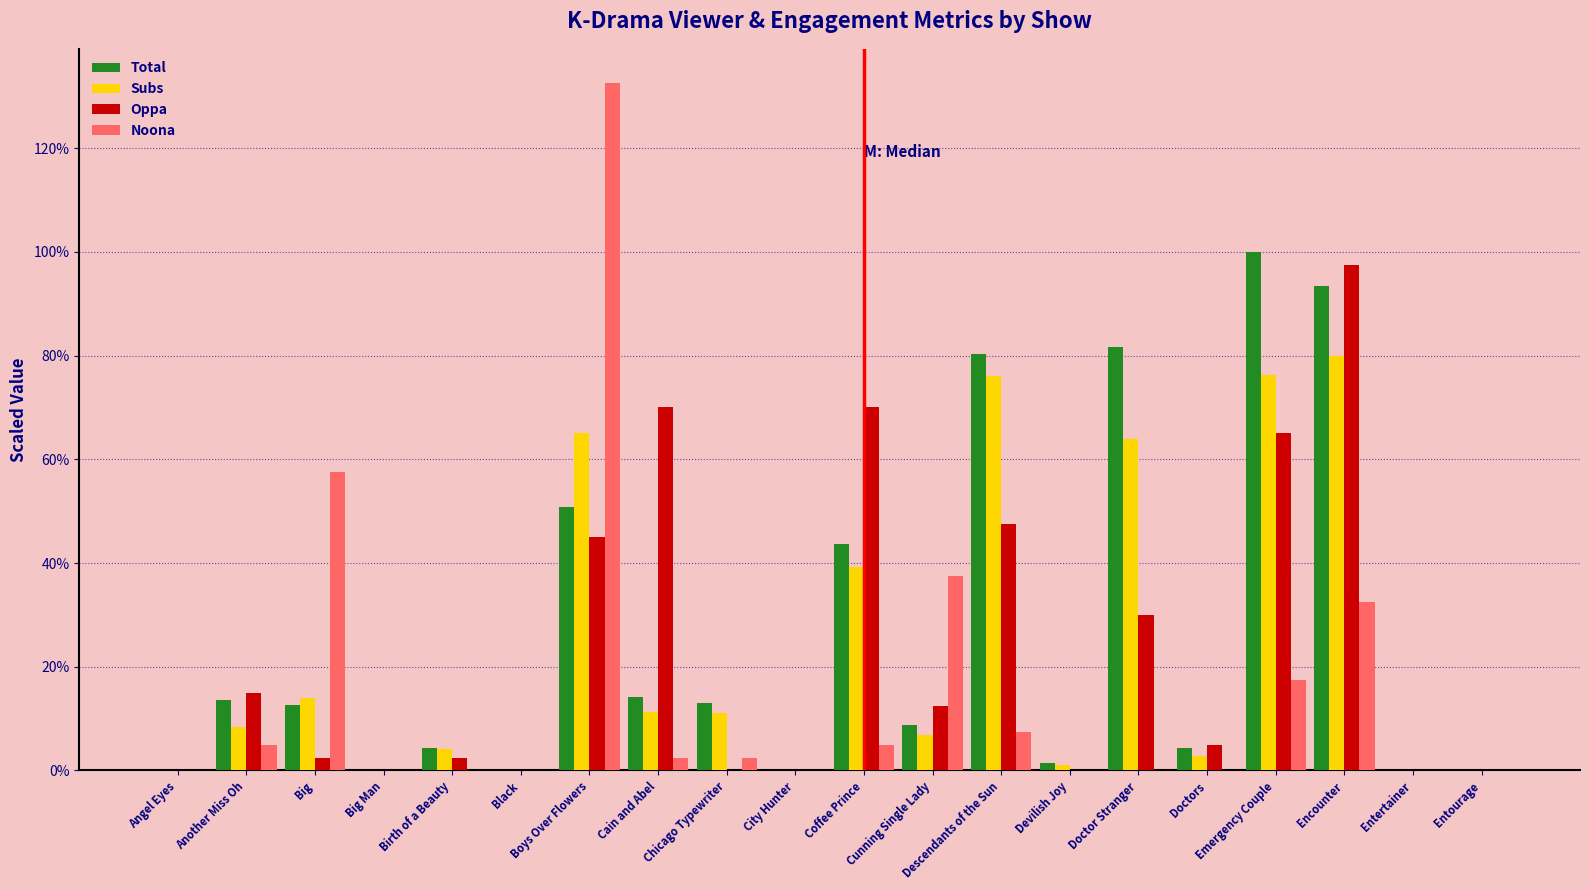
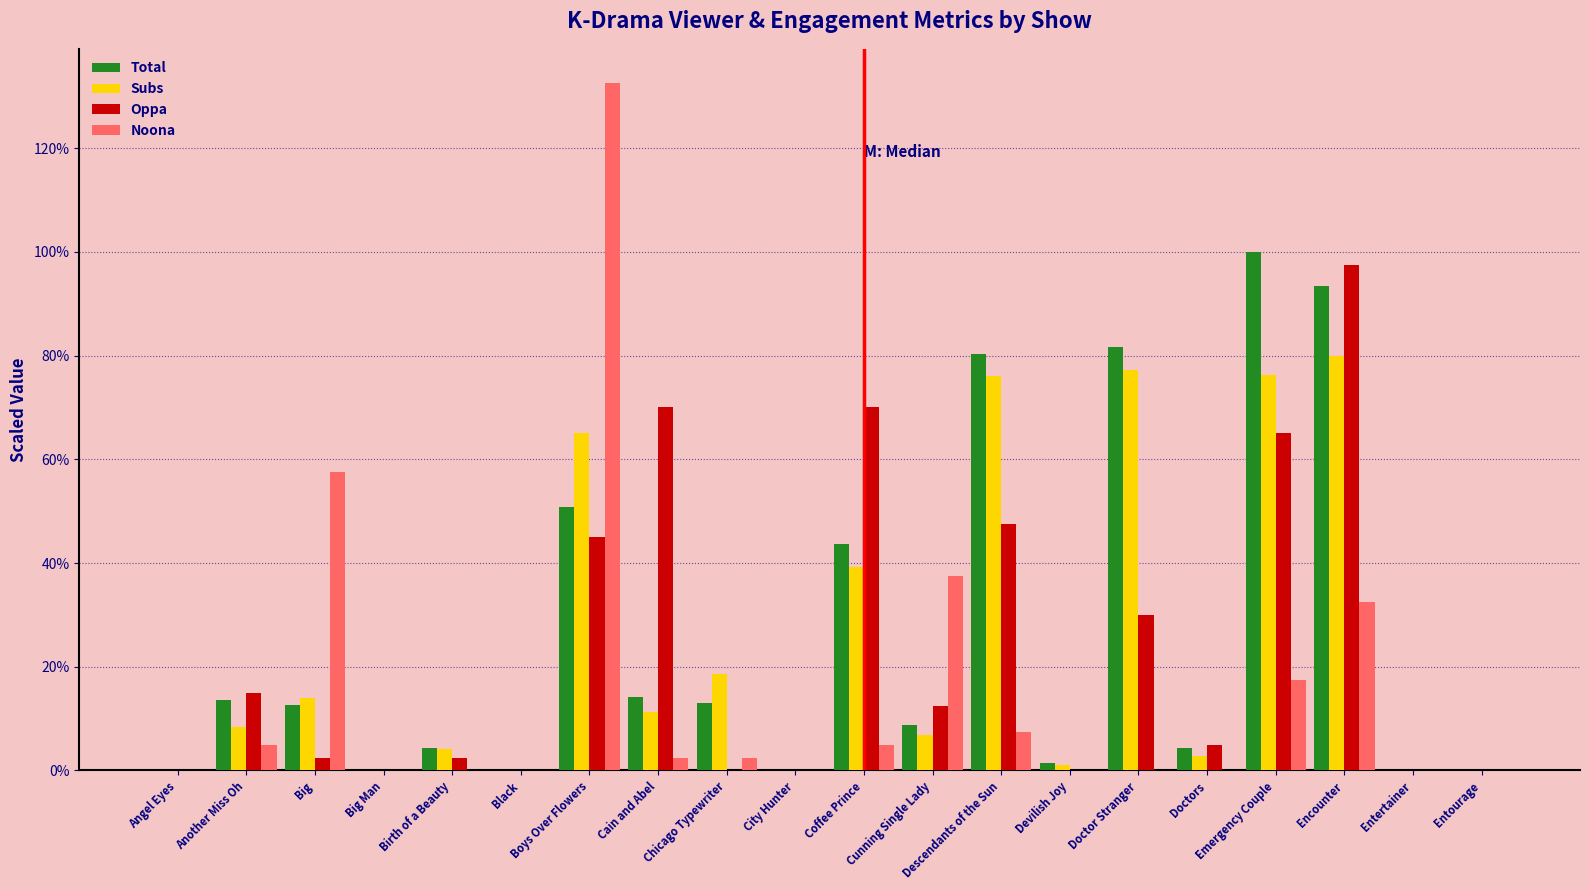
Subs, Chicago Typewriter: 11% -> 19%
Subs, Doctor Stranger: 64% -> 77%
